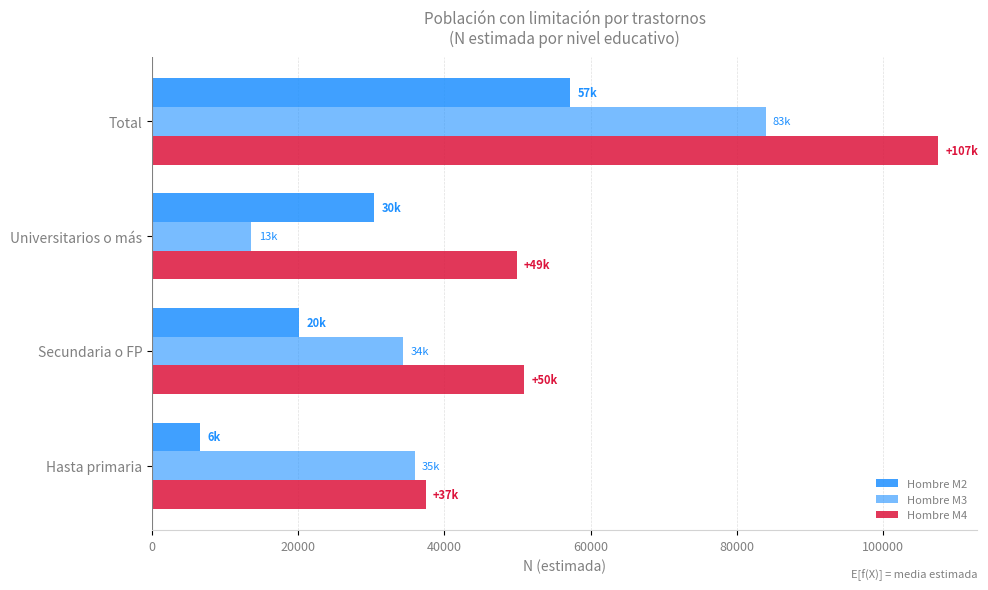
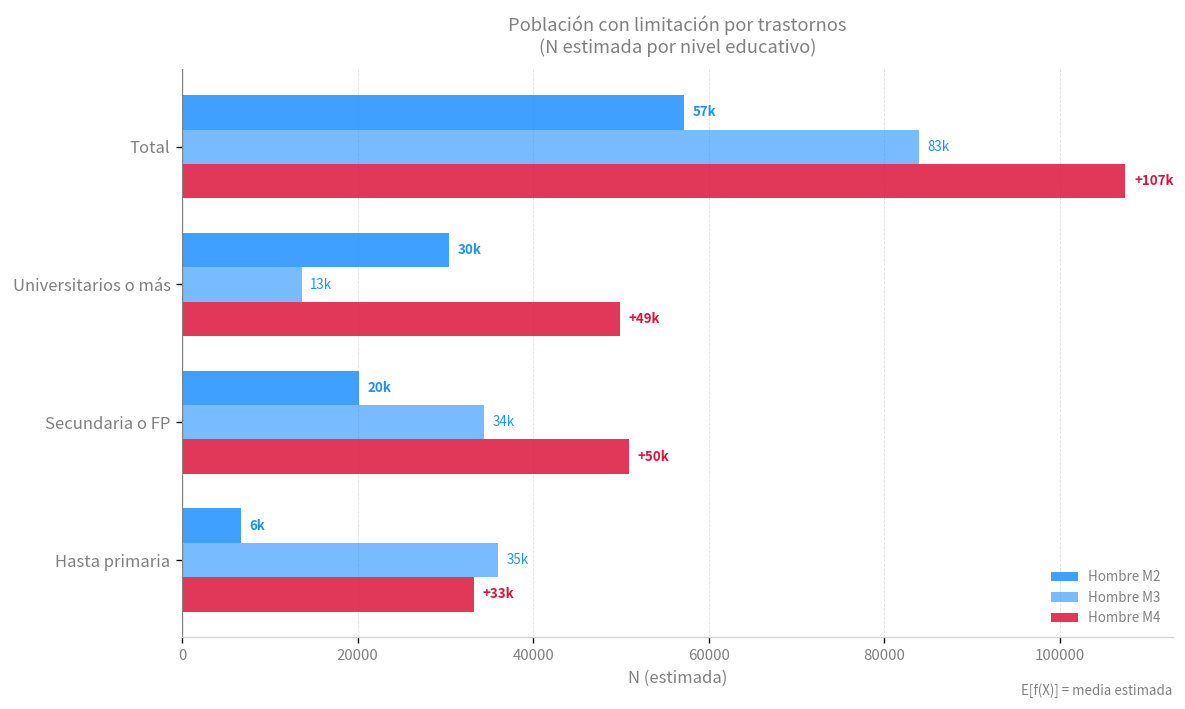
Hombre M4, Hasta primaria: +37k -> +33k
